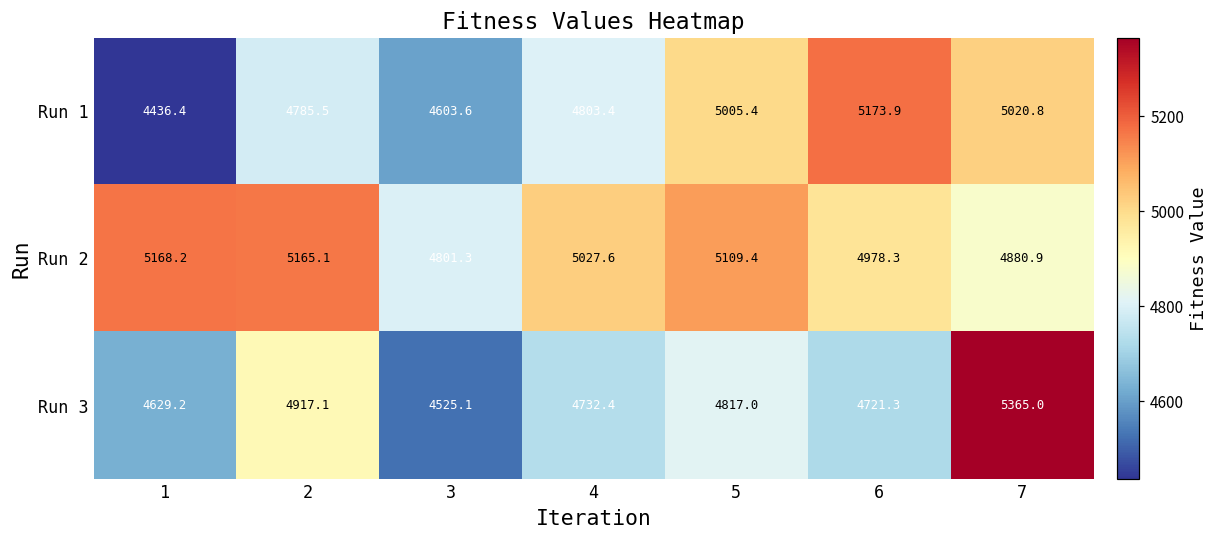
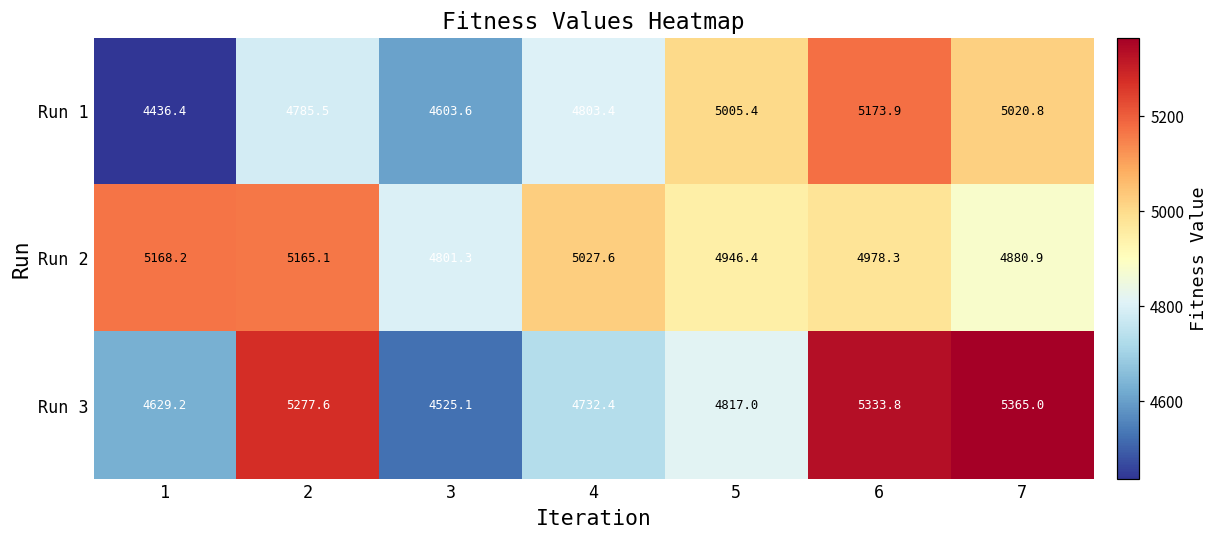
Run 2, 5: 5109.4 -> 4946.4
Run 3, 2: 4917.1 -> 5277.6
Run 3, 6: 4721.3 -> 5333.8
